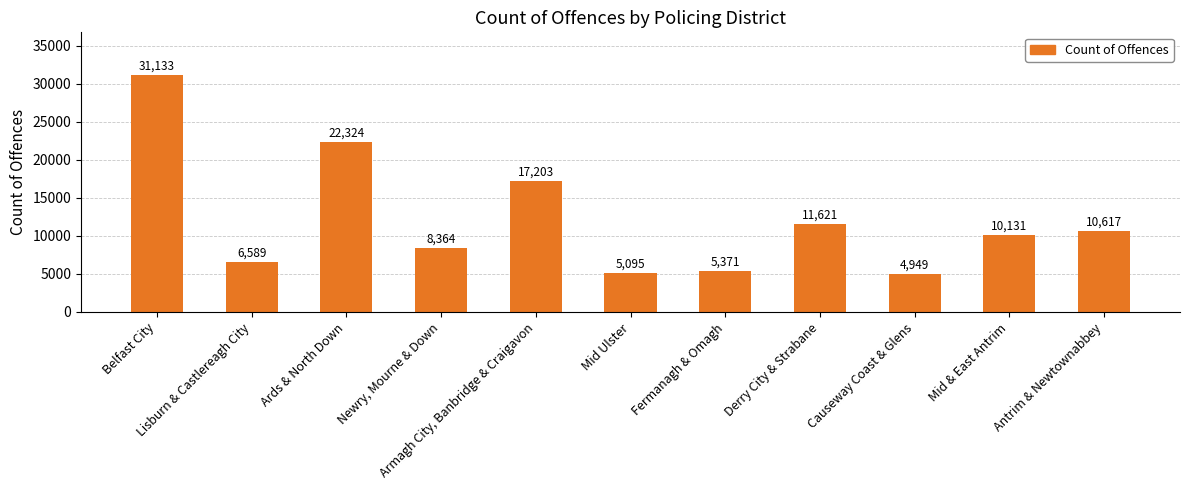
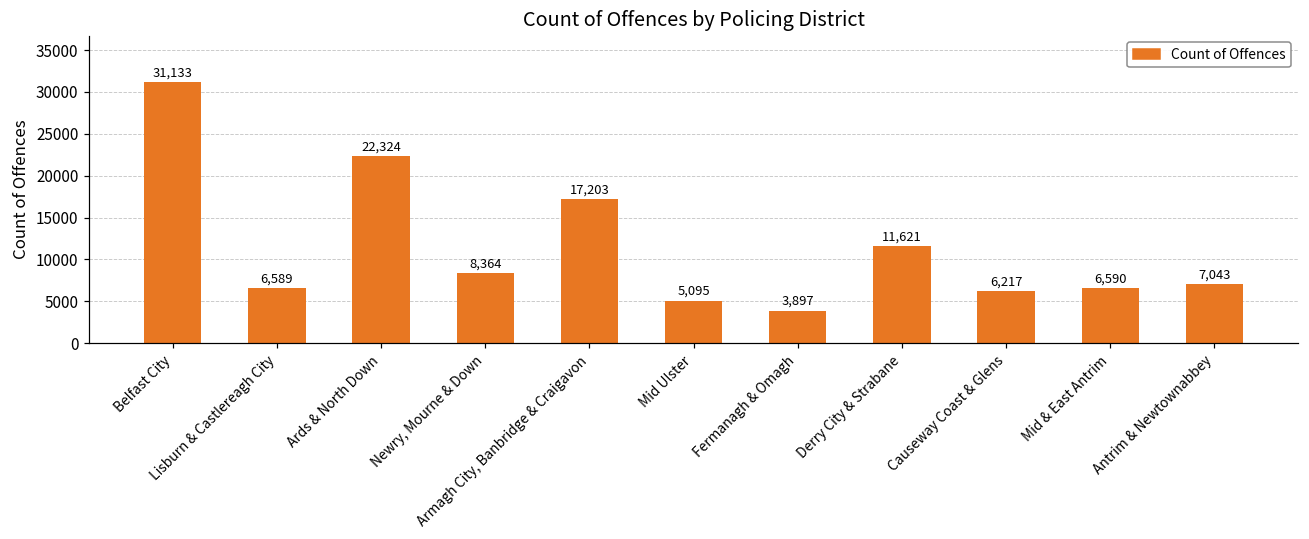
Fermanagh & Omagh: 5,371 -> 3,897
Causeway Coast & Glens: 4,949 -> 6,217
Mid & East Antrim: 10,131 -> 6,590
Antrim & Newtownabbey: 10,617 -> 7,043
